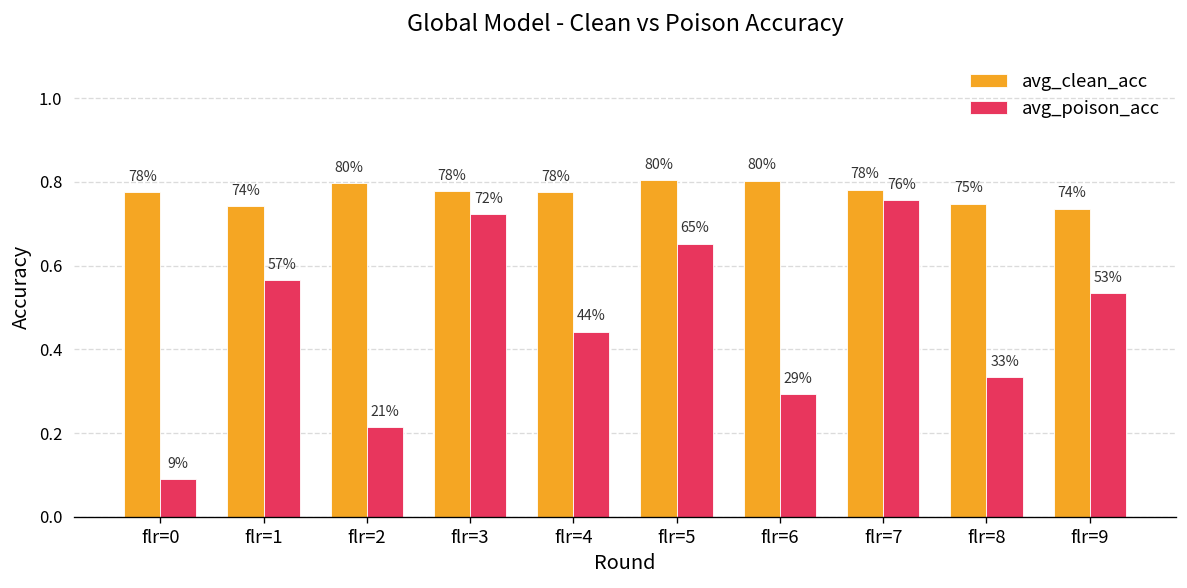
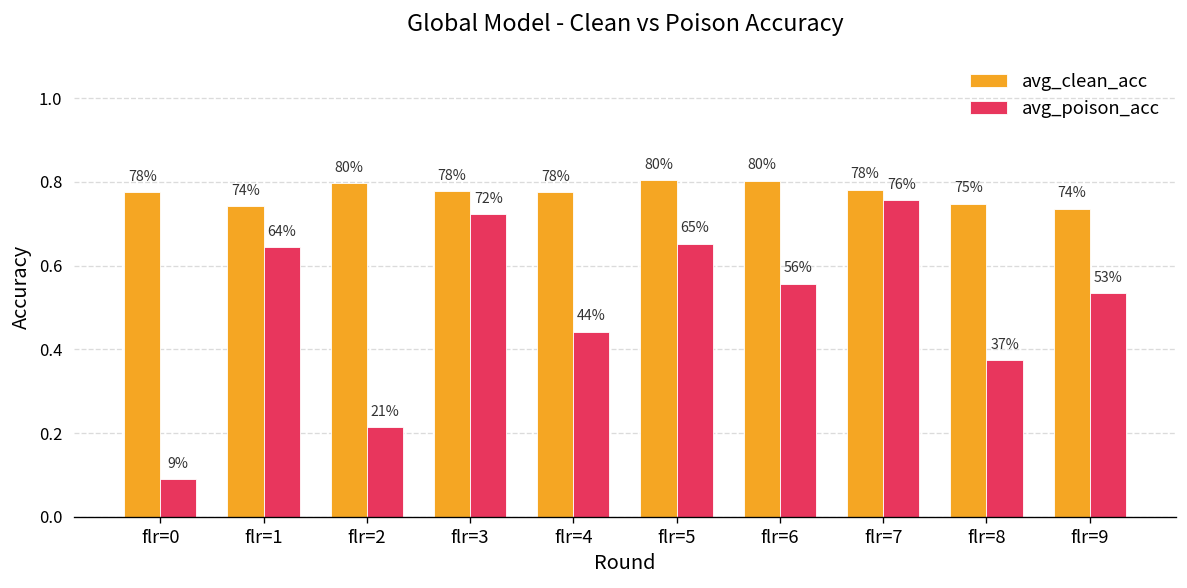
avg_poison_acc, flr=1: 57% -> 64%
avg_poison_acc, flr=6: 29% -> 56%
avg_poison_acc, flr=8: 33% -> 37%
